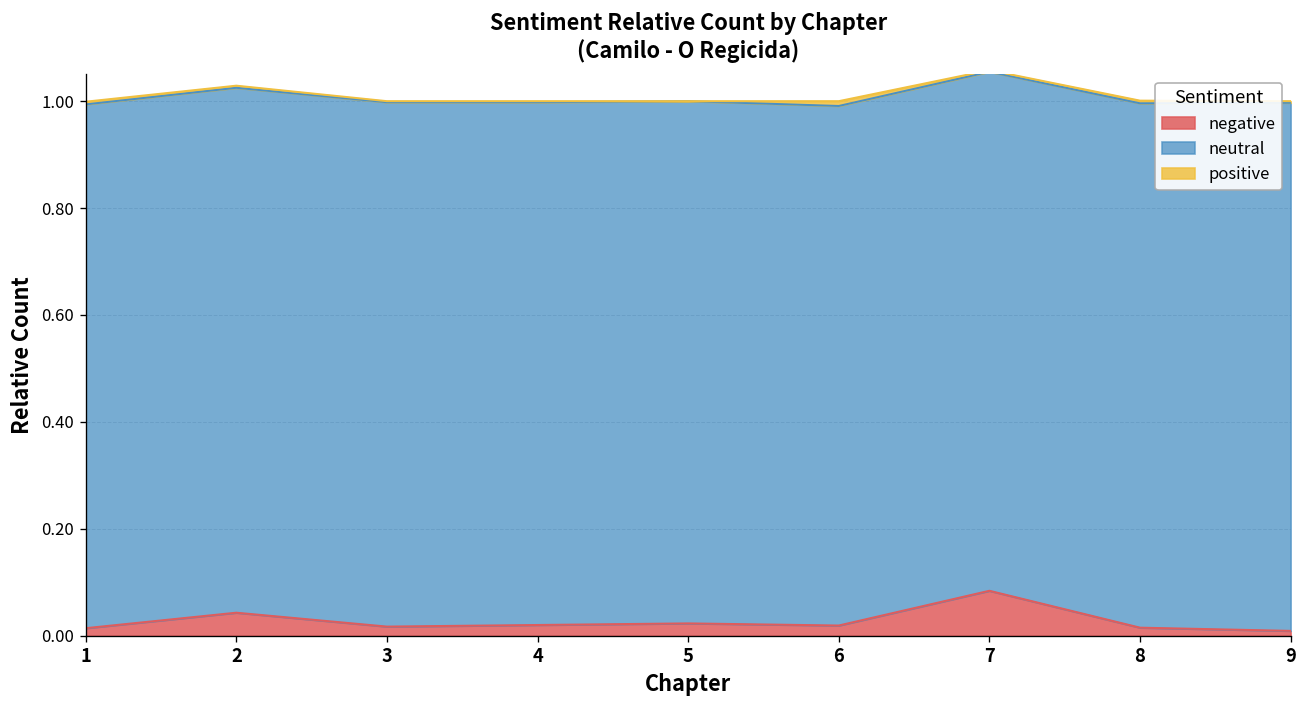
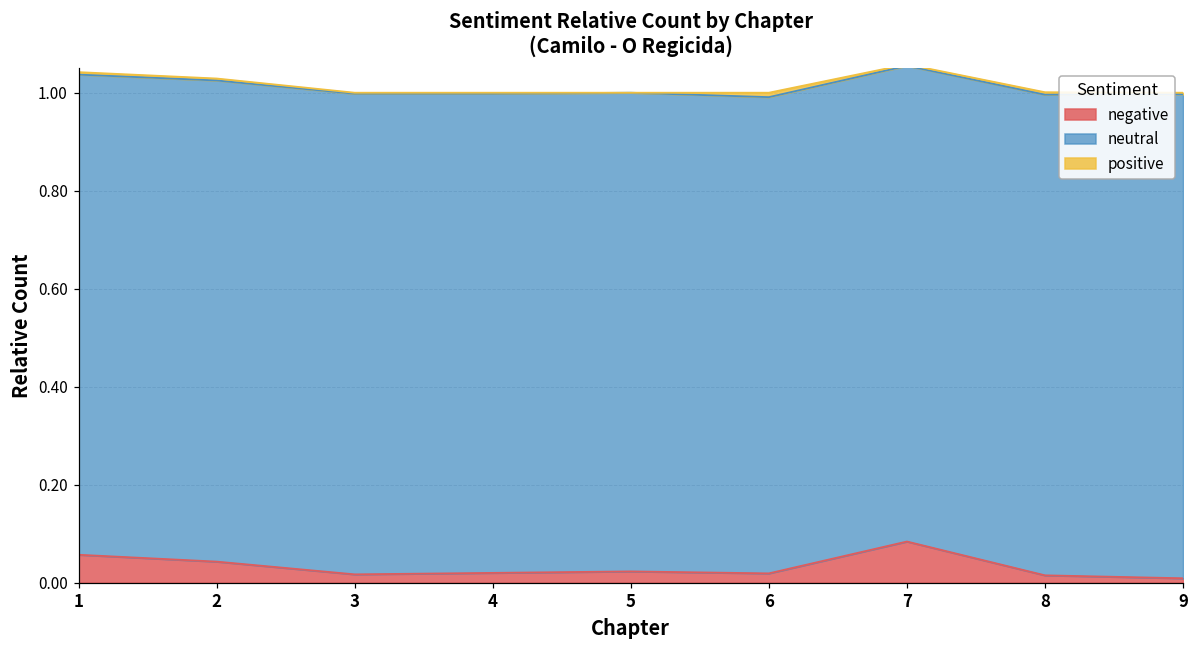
negative, 1: 0.01 -> 0.06
